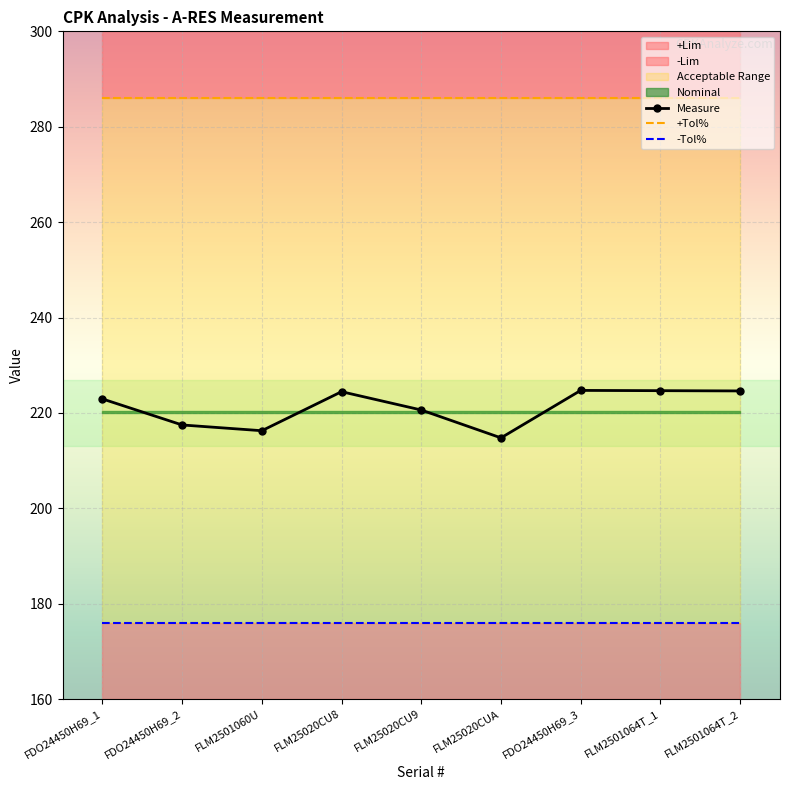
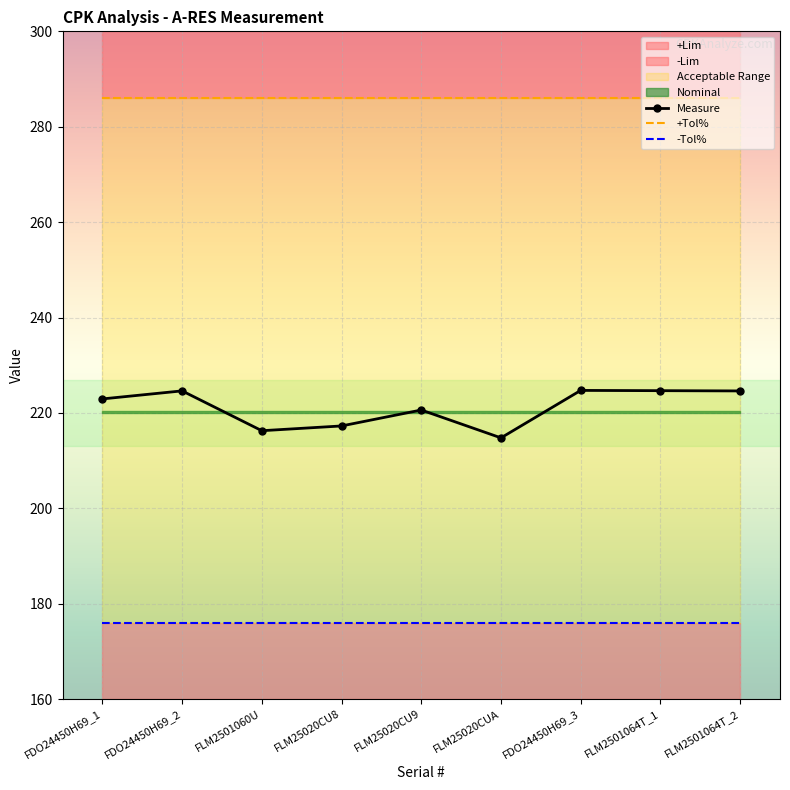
Measure, FDO24450H69_2: 217 -> 225
Measure, FLM25020CU8: 224 -> 217
